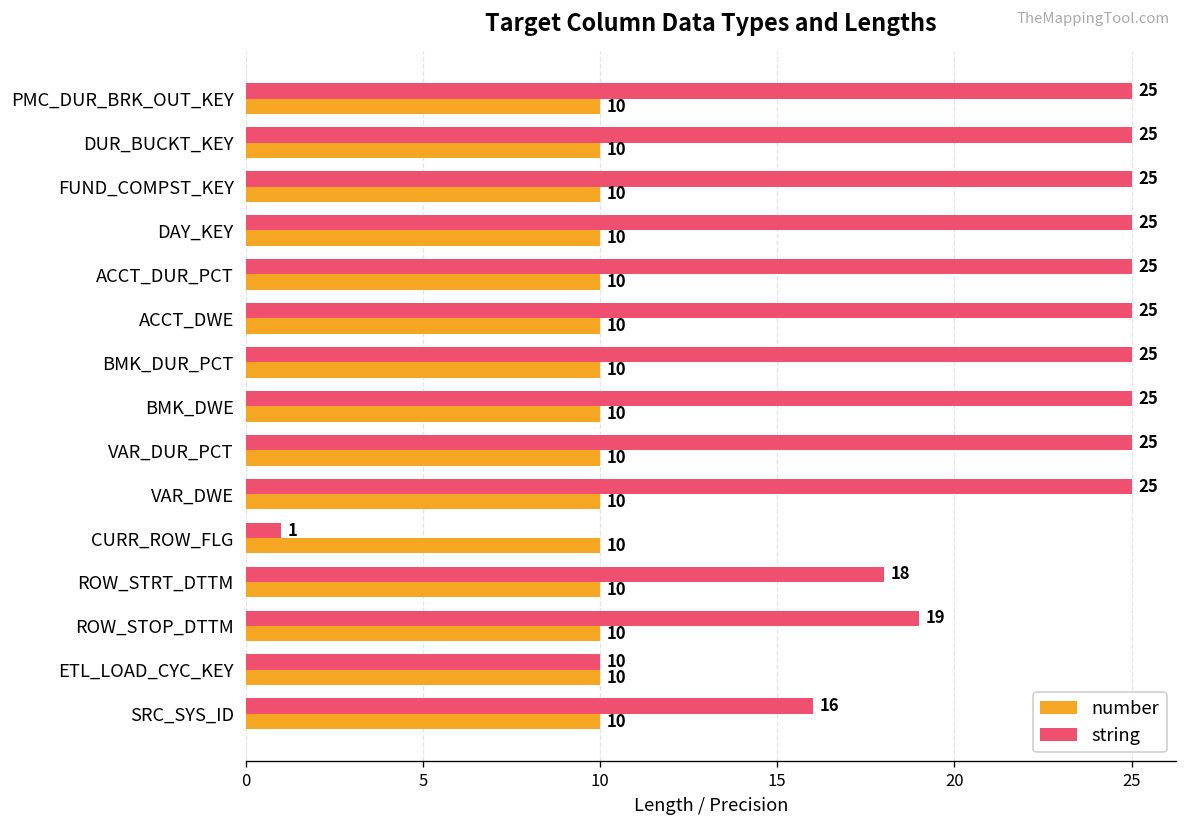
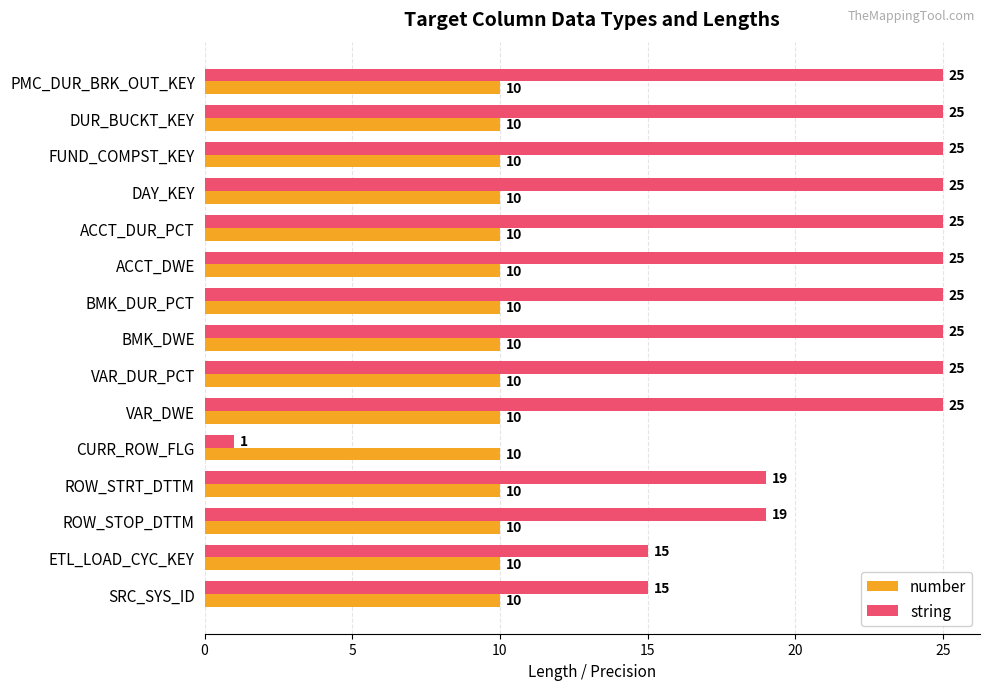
string, ROW_STRT_DTTM: 18 -> 19
string, ETL_LOAD_CYC_KEY: 10 -> 15
string, SRC_SYS_ID: 16 -> 15
